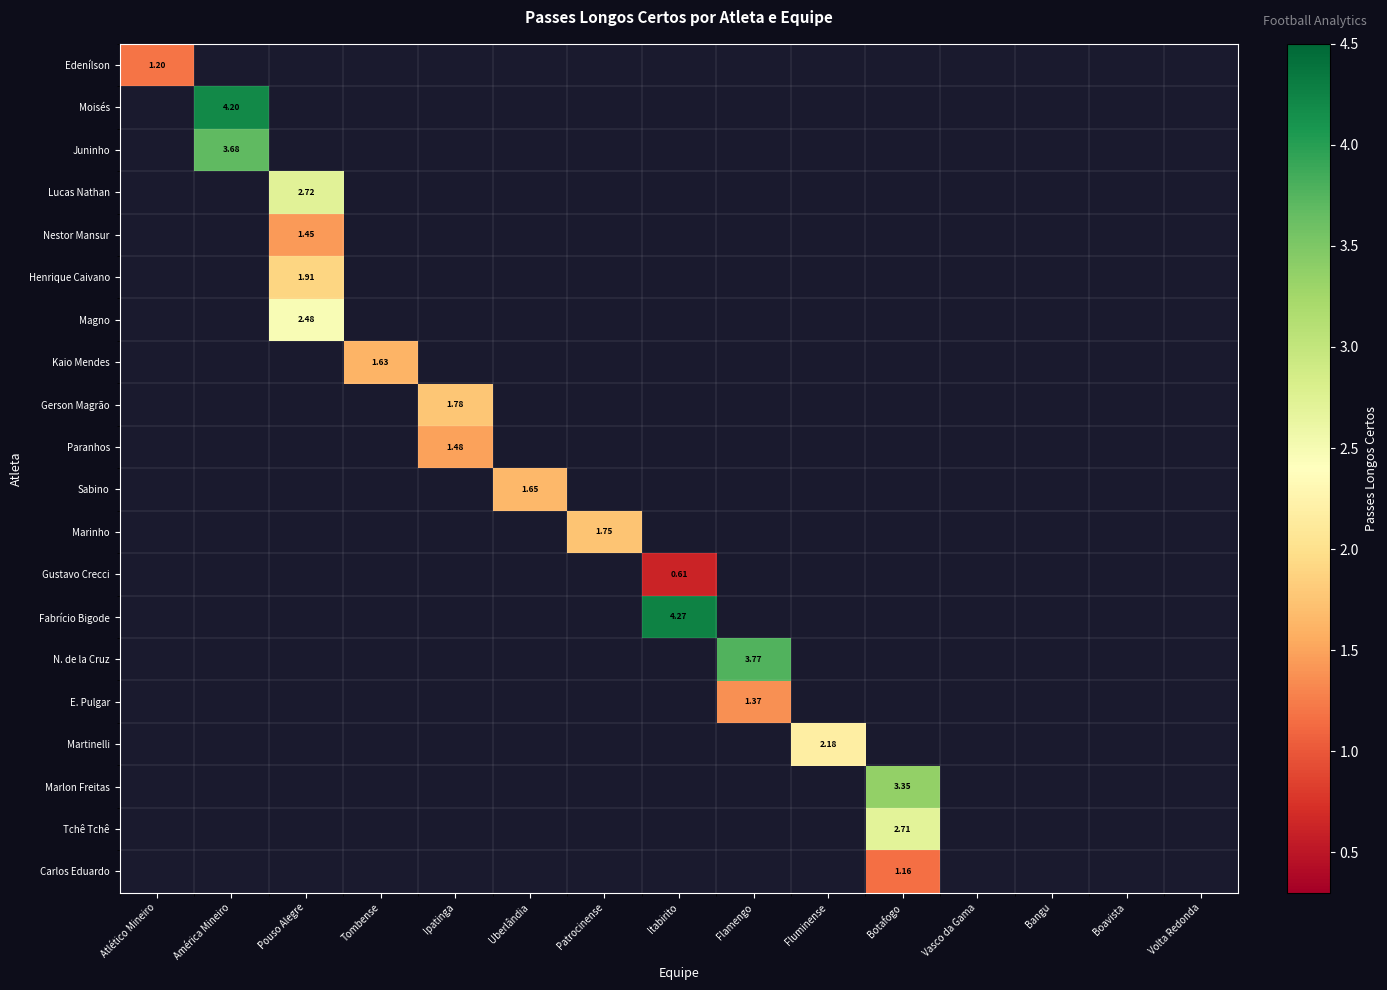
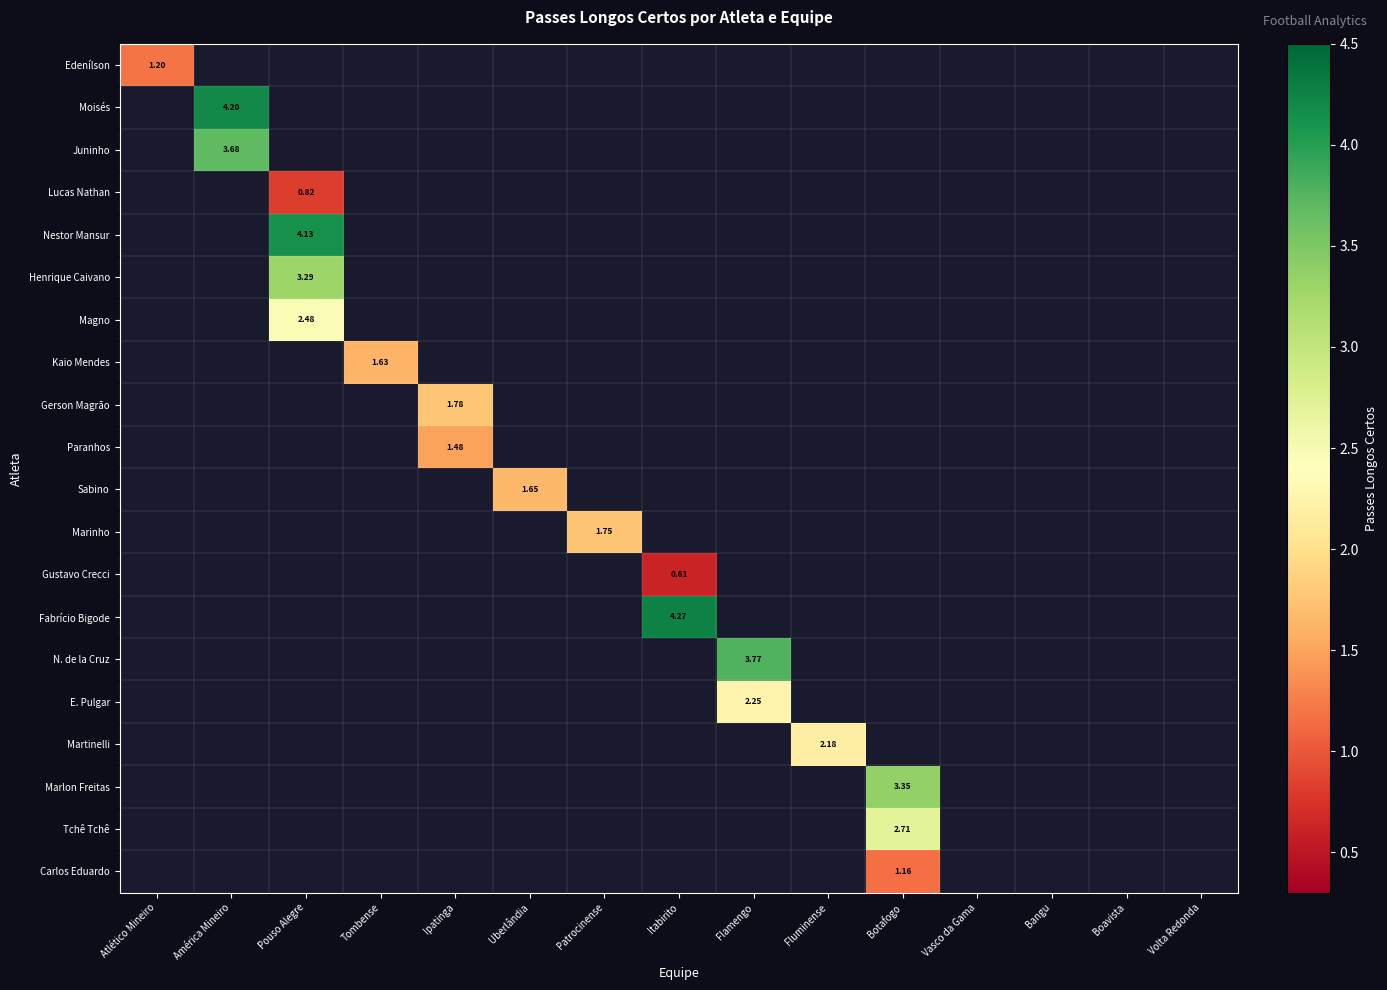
Lucas Nathan, Pouso Alegre: 2.72 -> 0.82
Nestor Mansur, Pouso Alegre: 1.45 -> 4.13
Henrique Caivano, Pouso Alegre: 1.91 -> 3.29
E. Pulgar, Flamengo: 1.37 -> 2.25
